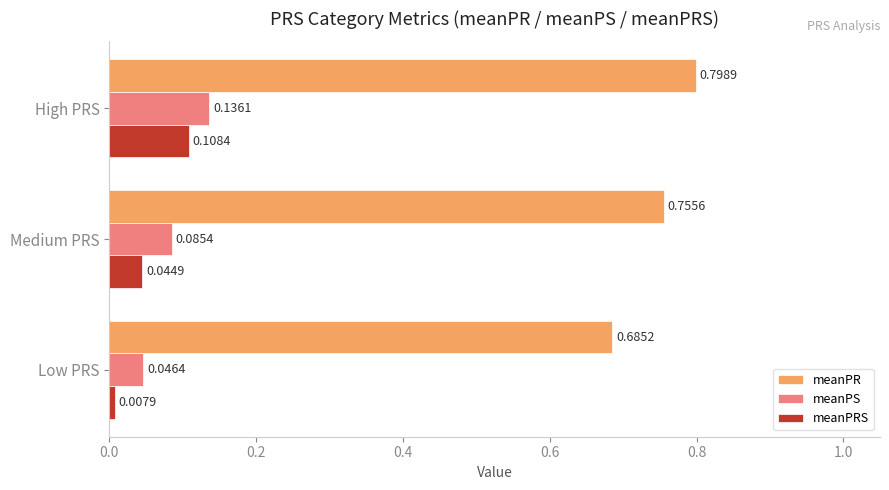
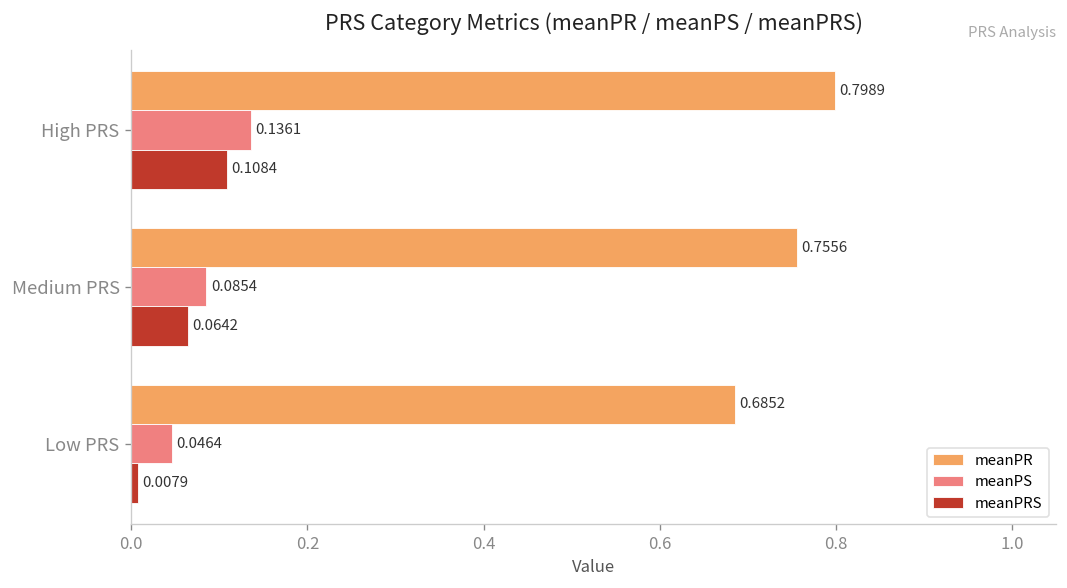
meanPRS, Medium PRS: 0.0449 -> 0.0642
